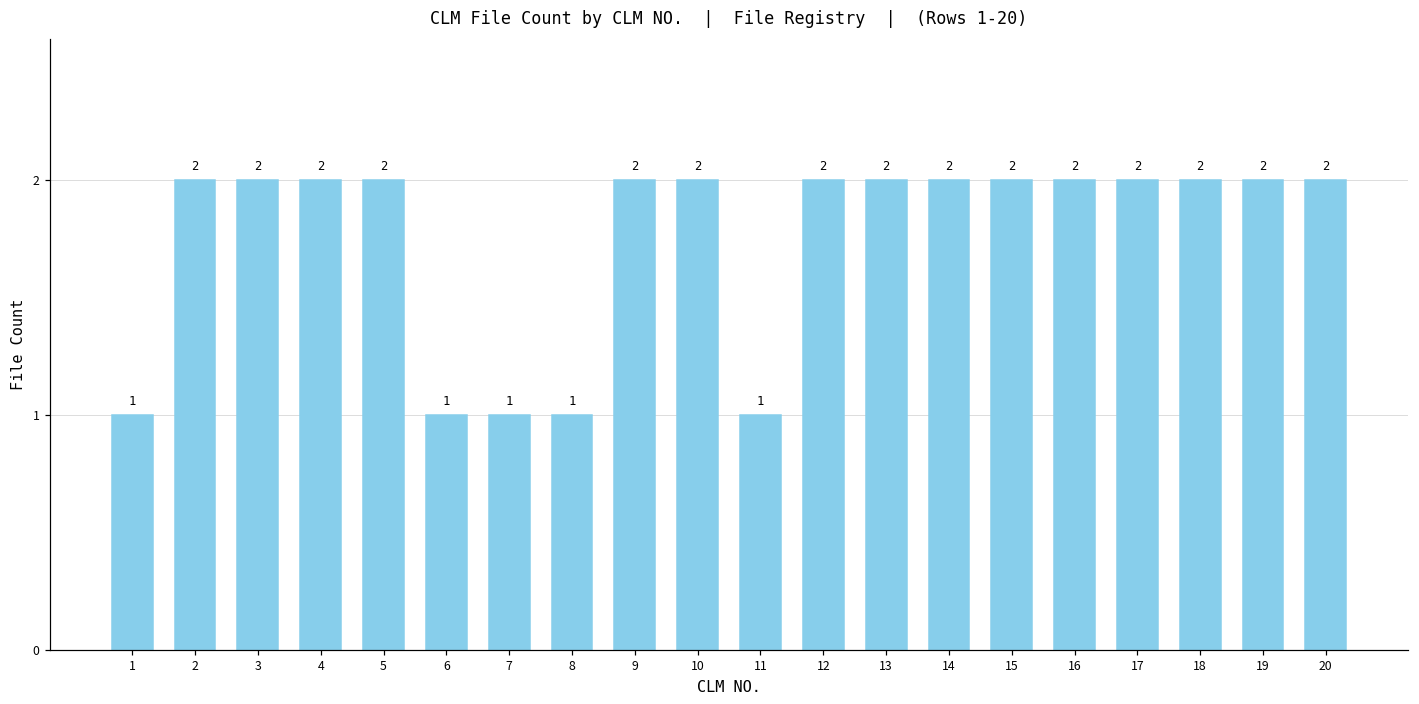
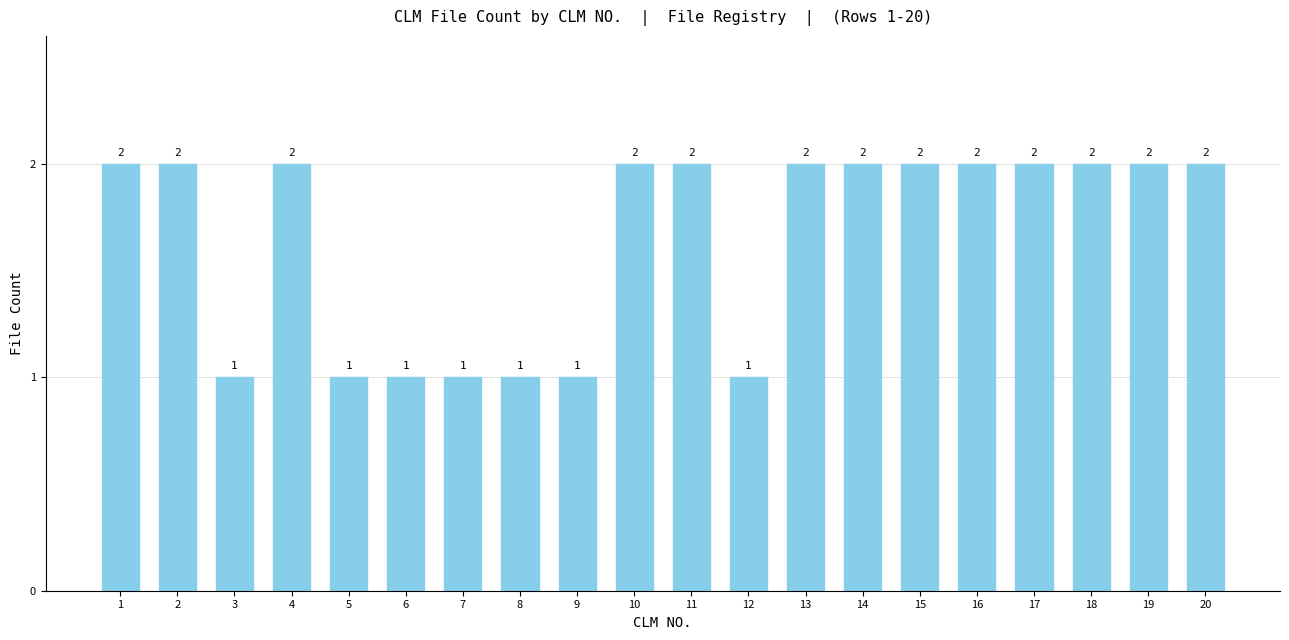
1: 1 -> 2
3: 2 -> 1
5: 2 -> 1
9: 2 -> 1
11: 1 -> 2
12: 2 -> 1
